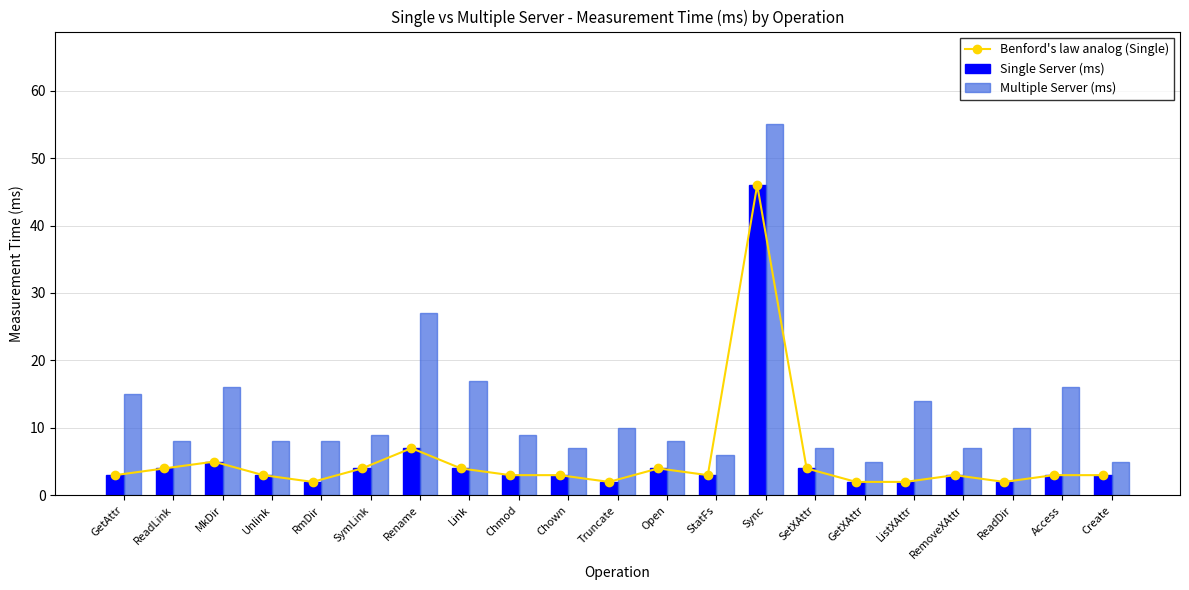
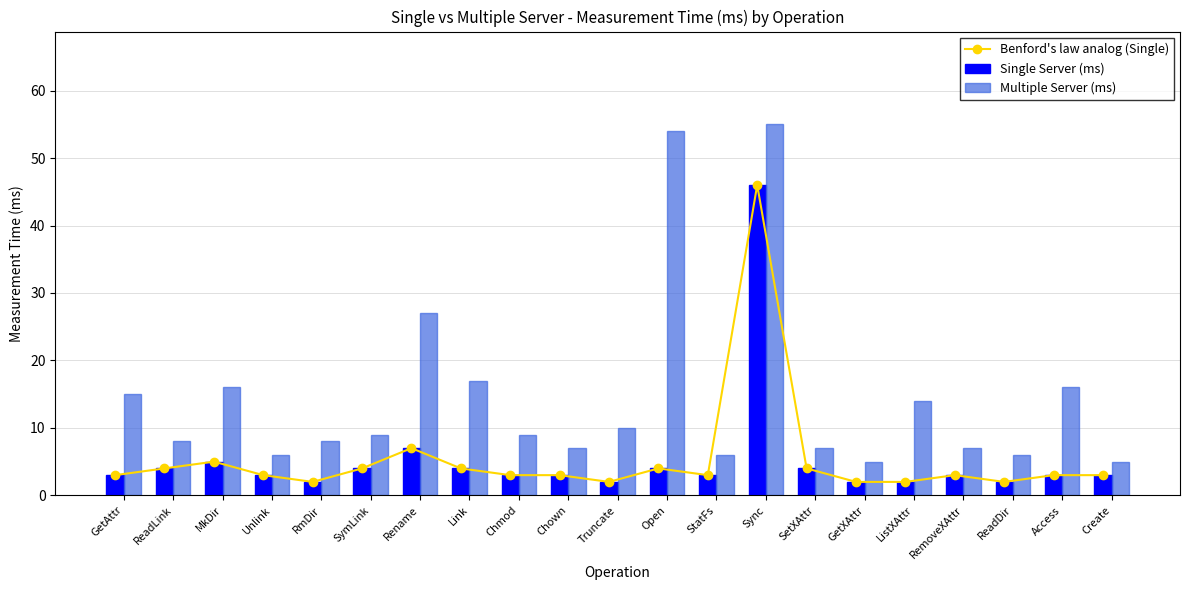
Multiple Server (ms), Unlink: 8 -> 6
Multiple Server (ms), Open: 8 -> 54
Multiple Server (ms), ReadDir: 10 -> 6
